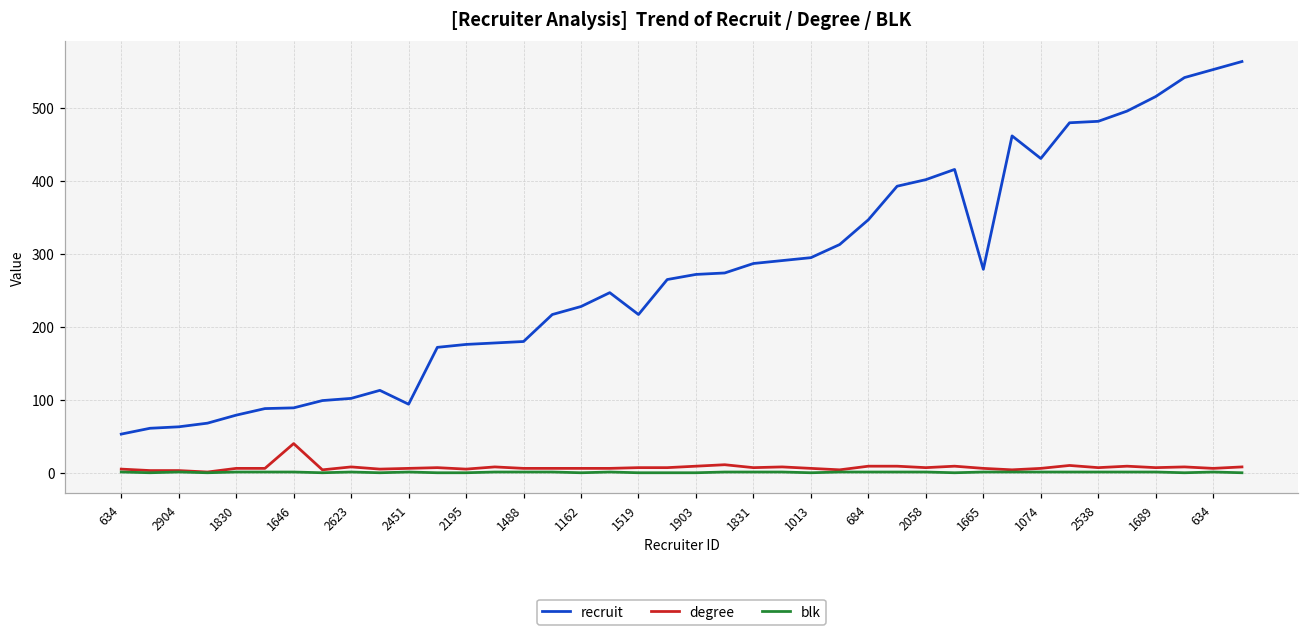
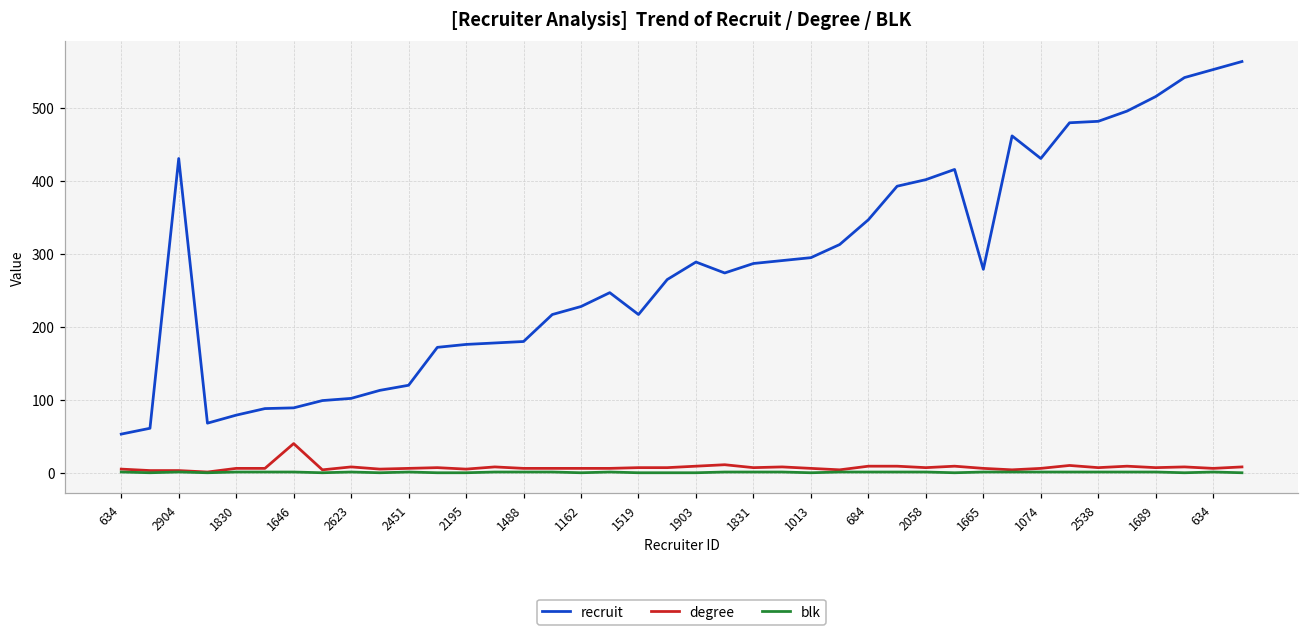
recruit, 2904: 60 -> 430
recruit, 2451: 90 -> 120
recruit, 1903: 270 -> 290
